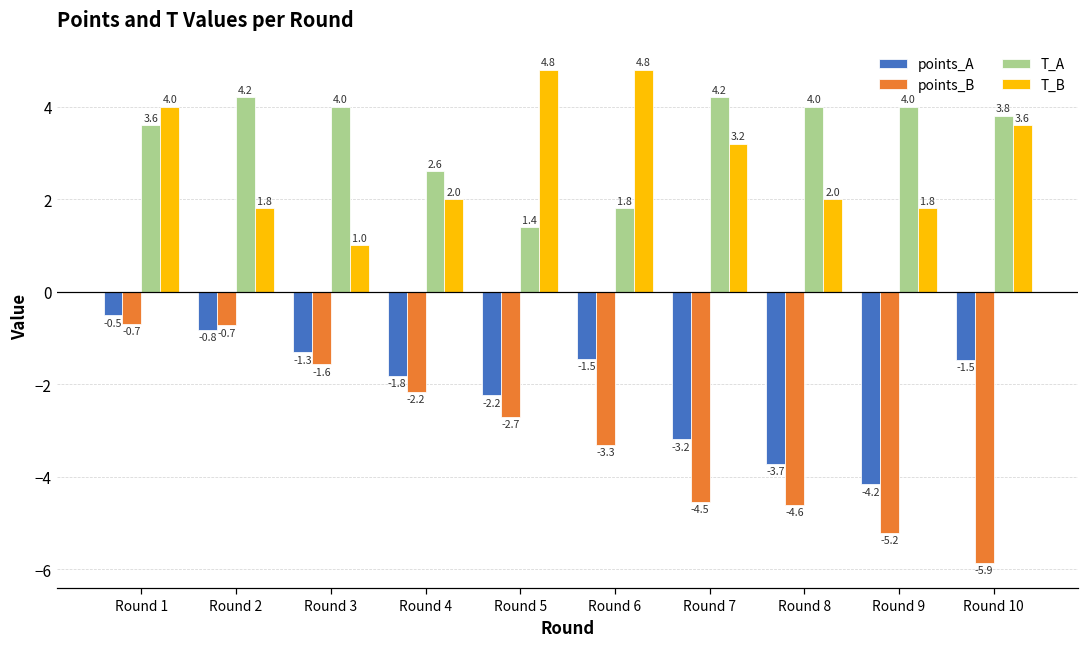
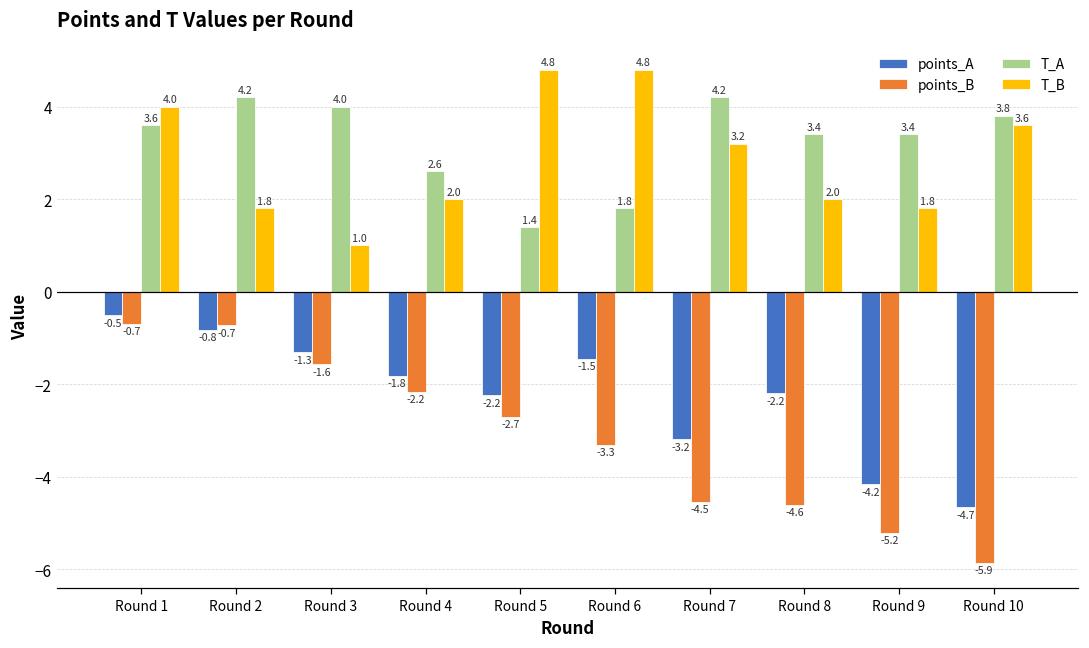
points_A, Round 8: -3.7 -> -2.2
T_A, Round 8: 4.0 -> 3.4
T_A, Round 9: 4.0 -> 3.4
points_A, Round 10: -1.5 -> -4.7
